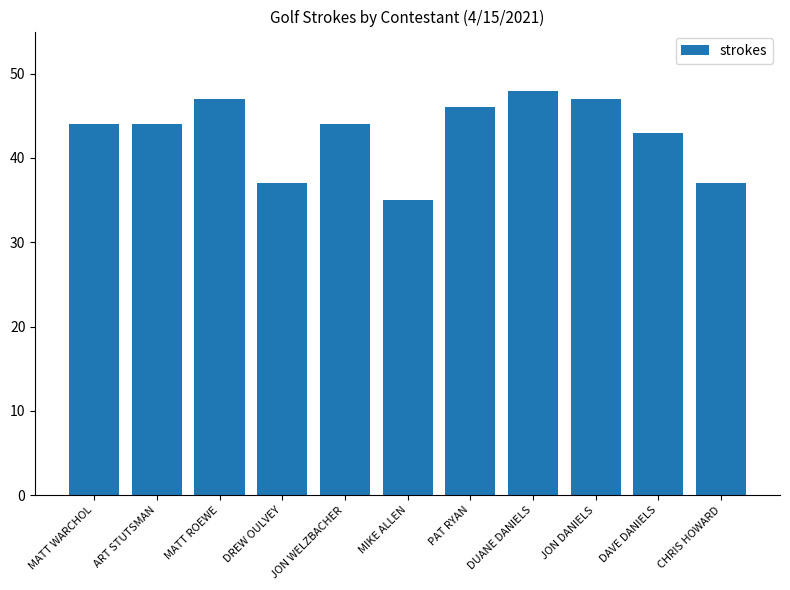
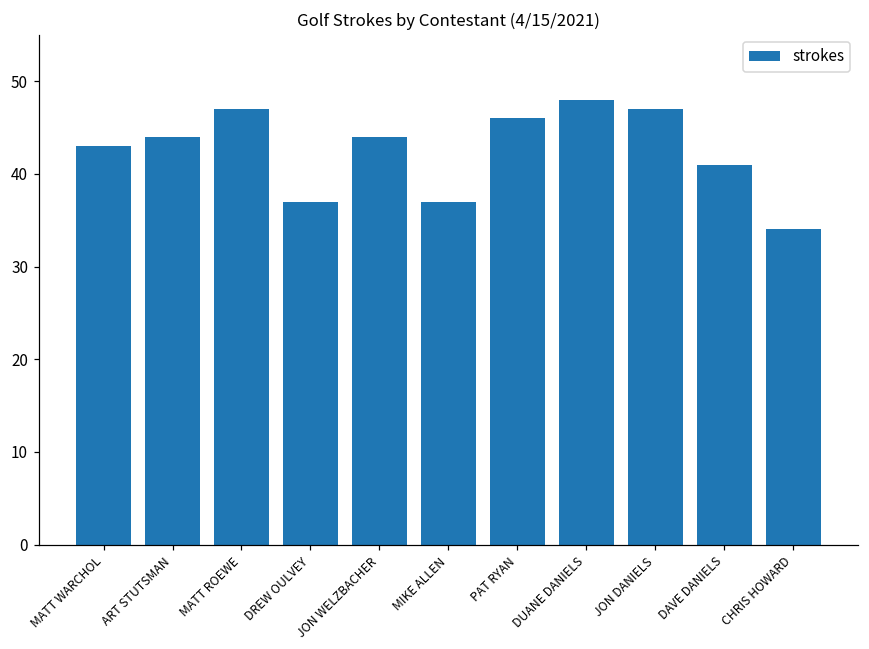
MATT WARCHOL: 44 -> 43
MIKE ALLEN: 35 -> 37
DAVE DANIELS: 43 -> 41
CHRIS HOWARD: 37 -> 34
